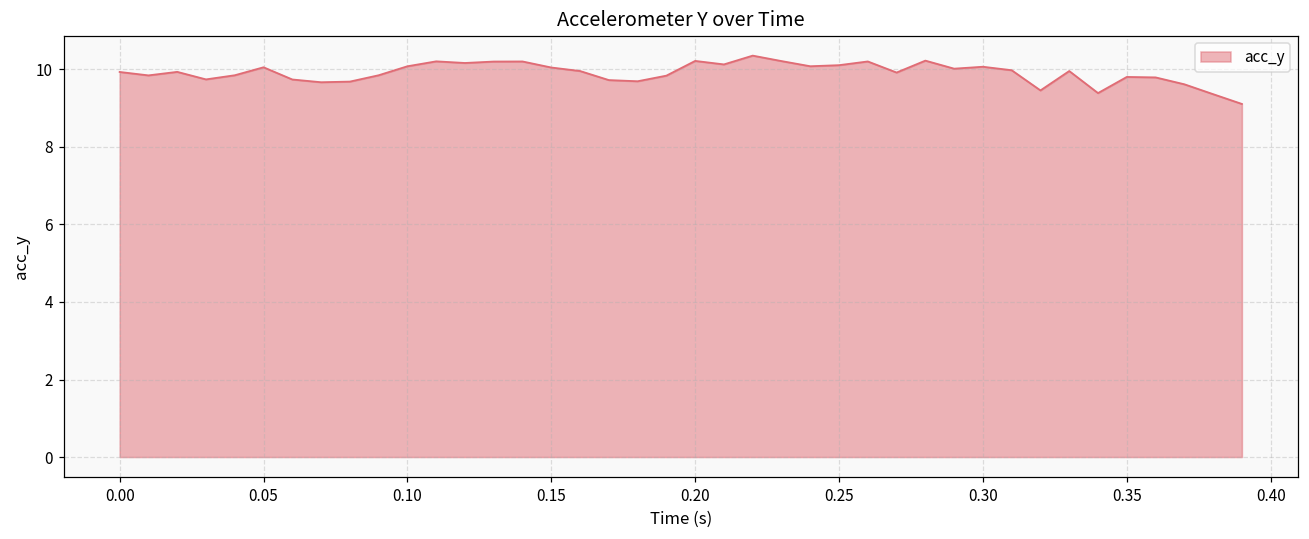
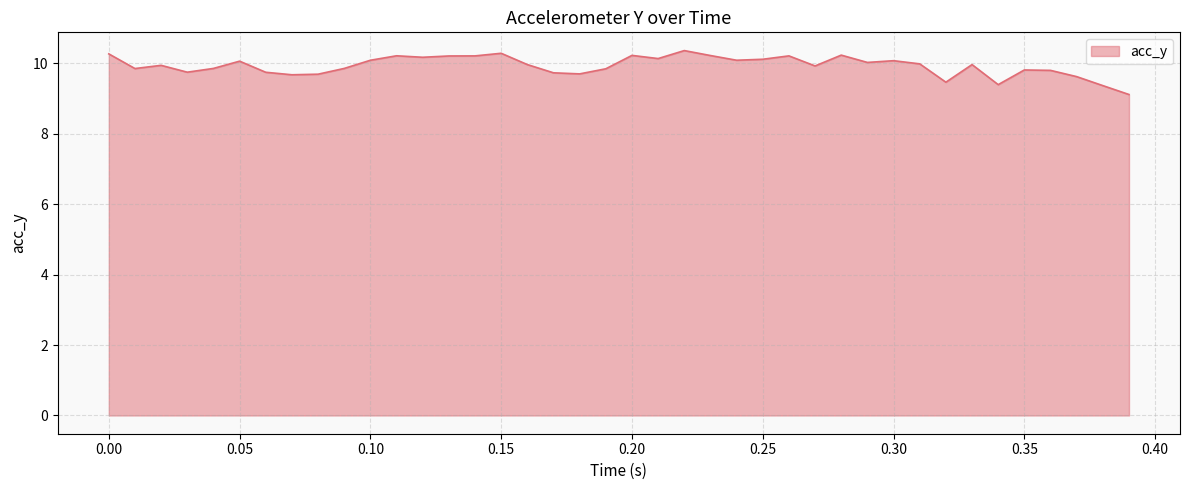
0.00: 9.9 -> 10.3
0.15: 10.1 -> 10.3
